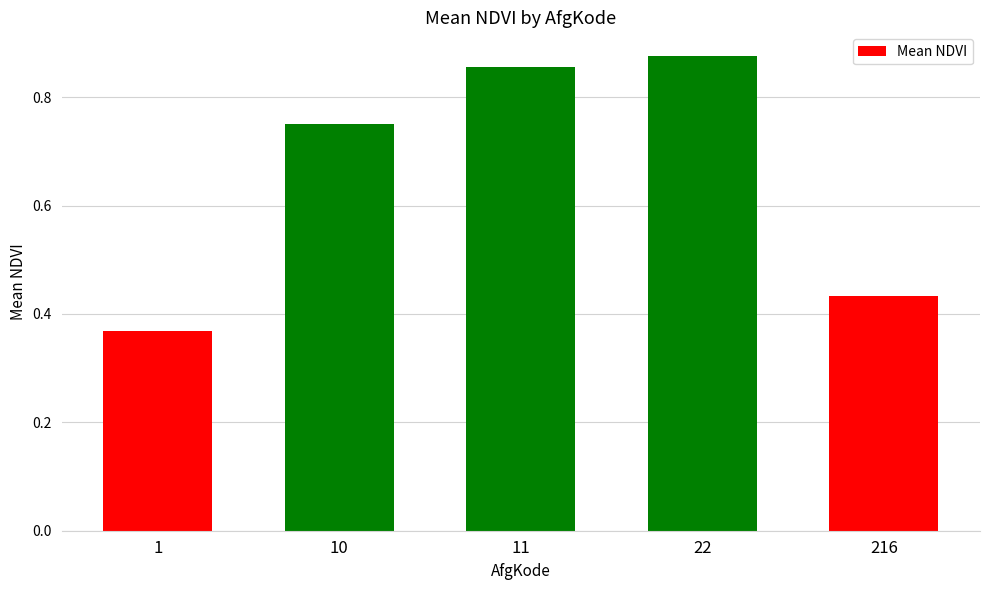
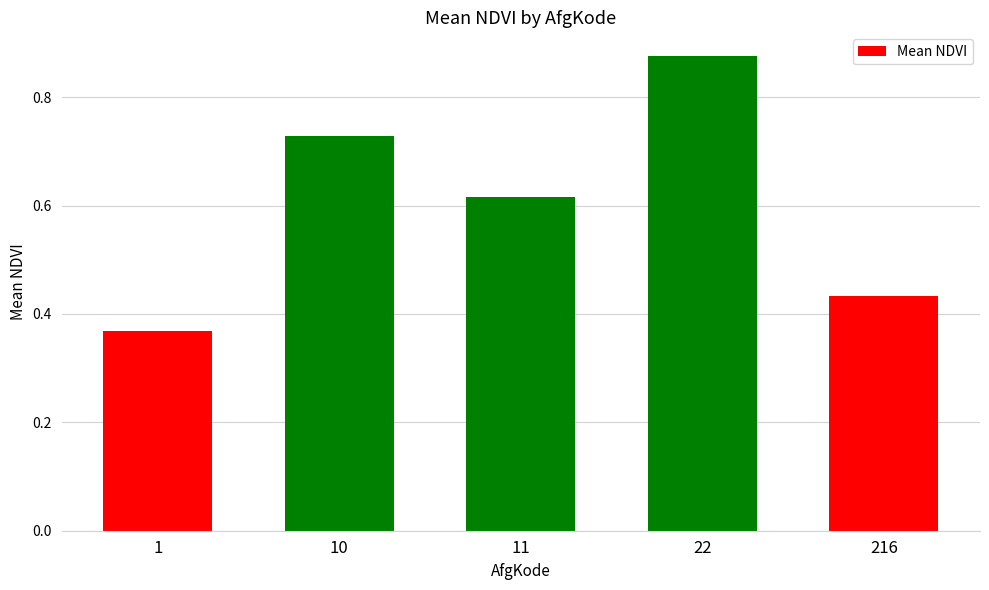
10: 0.75 -> 0.73
11: 0.86 -> 0.62
